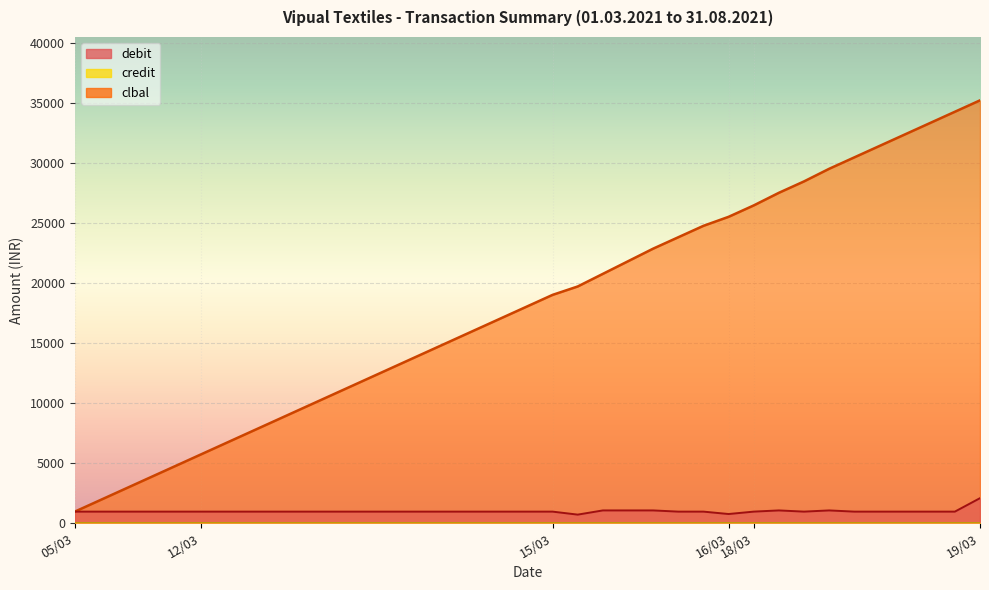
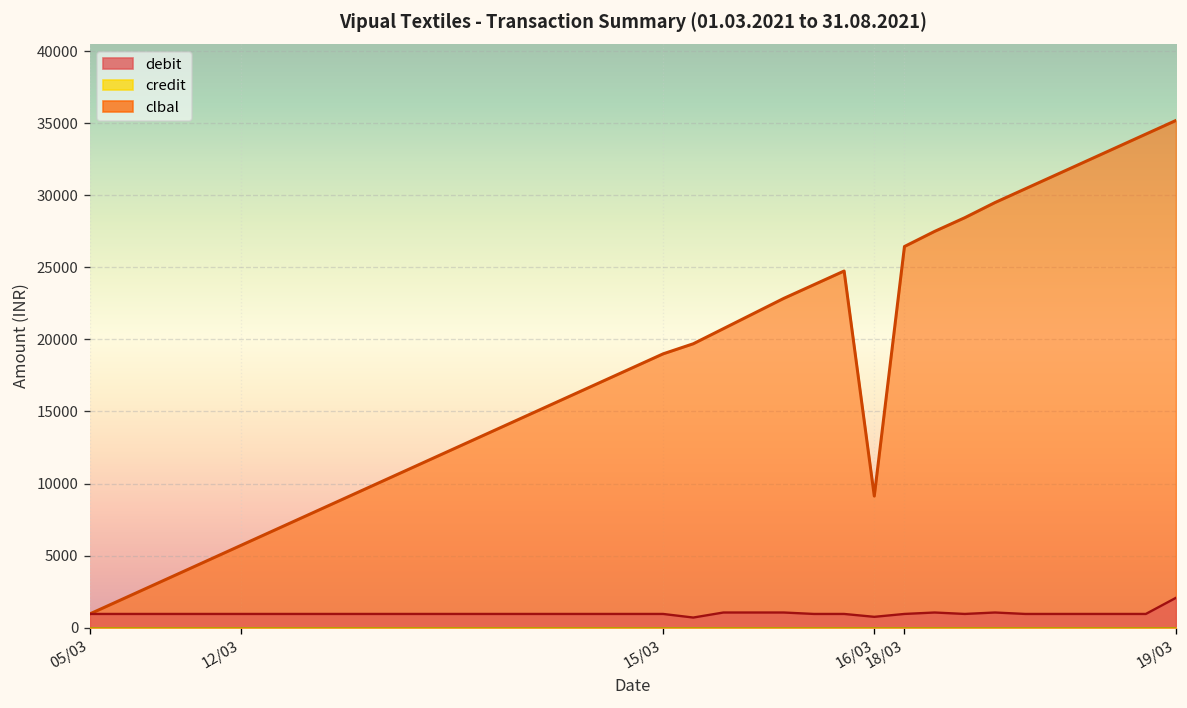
clbal, 16/03: 25500 -> 9100
